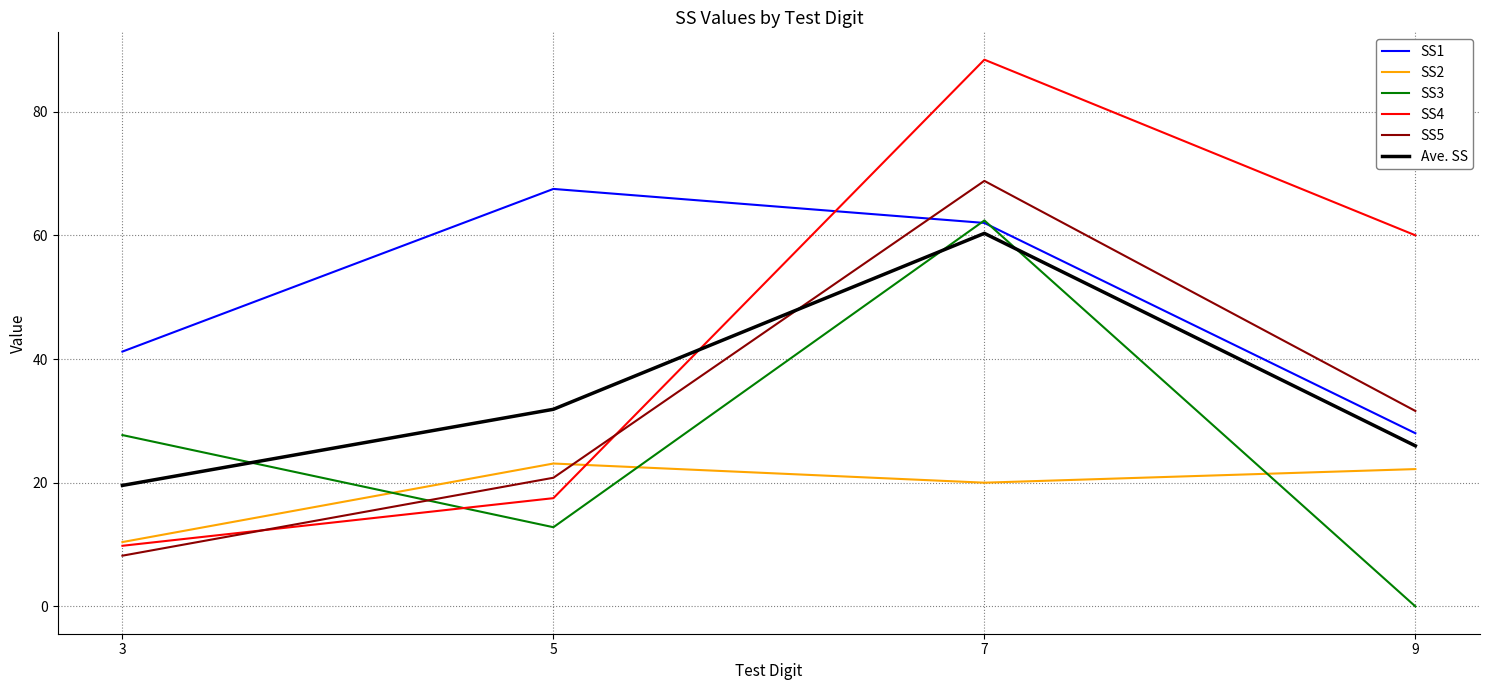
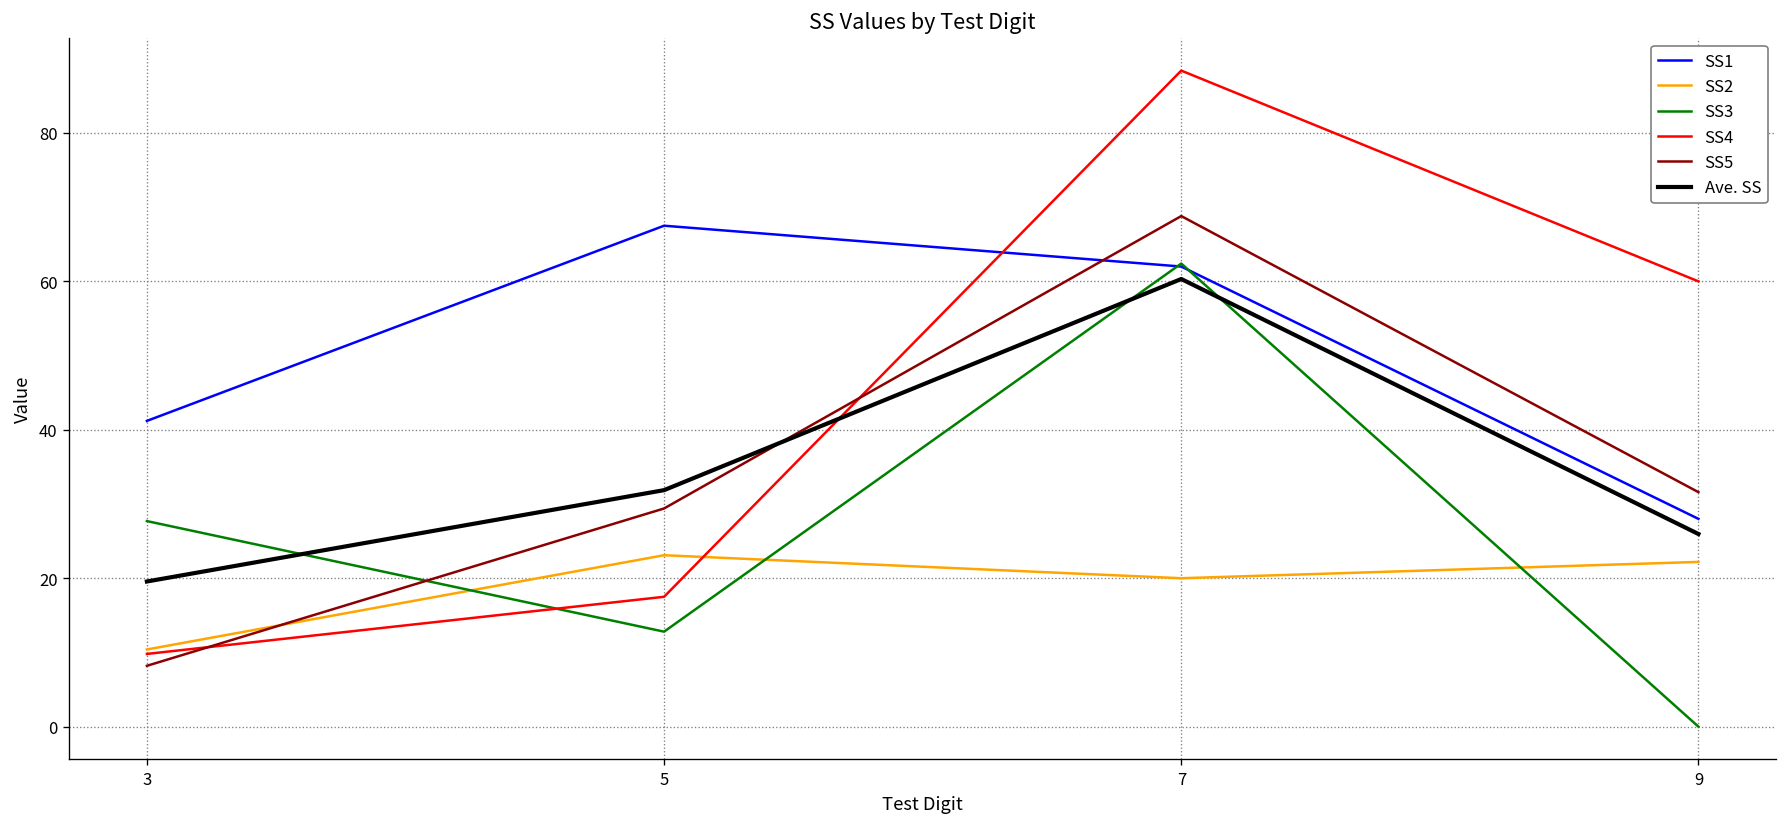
SS5, 5: 21 -> 29
